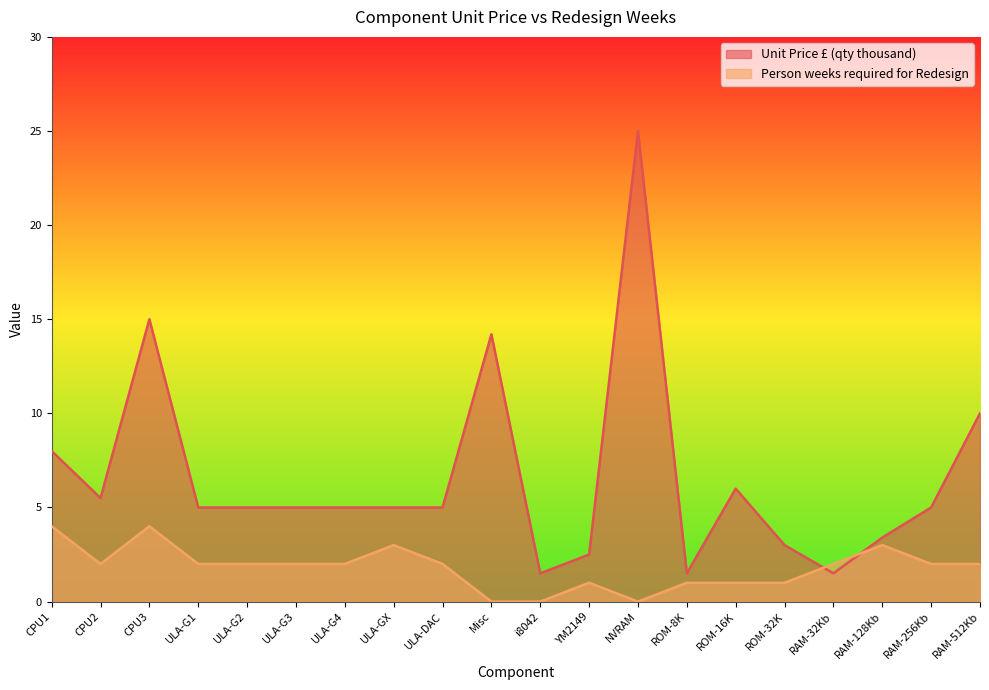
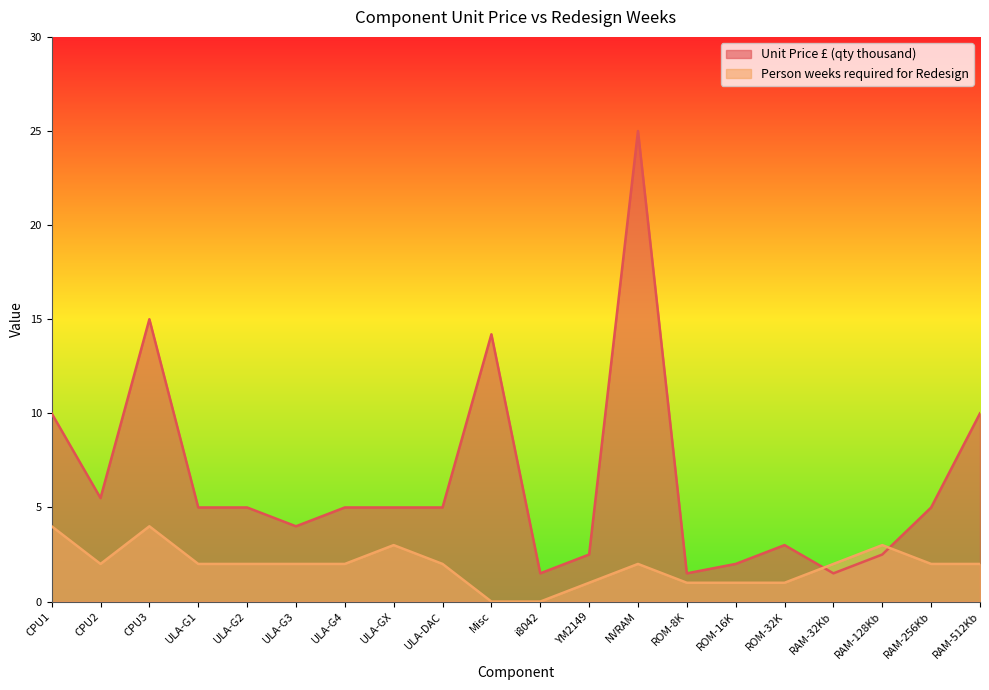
Unit Price £ (qty thousand), CPU1: 8 -> 10
Unit Price £ (qty thousand), ULA-G3: 5 -> 4
Person weeks required for Redesign, NVRAM: 0 -> 2
Unit Price £ (qty thousand), ROM-16K: 6 -> 2
Unit Price £ (qty thousand), RAM-128Kb: 3.4 -> 2.5
